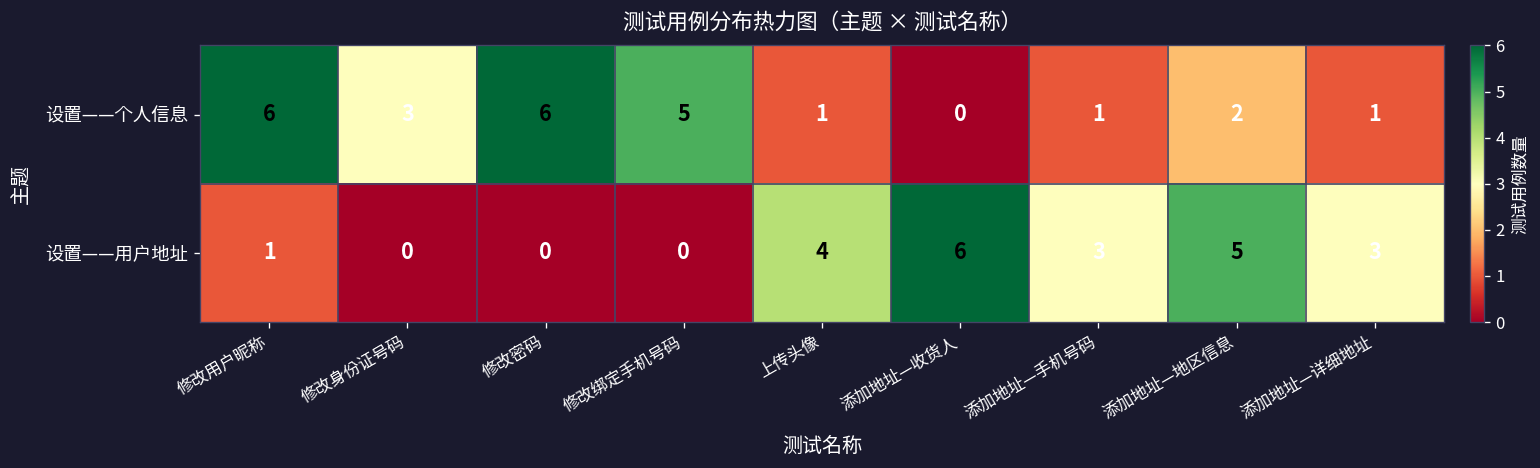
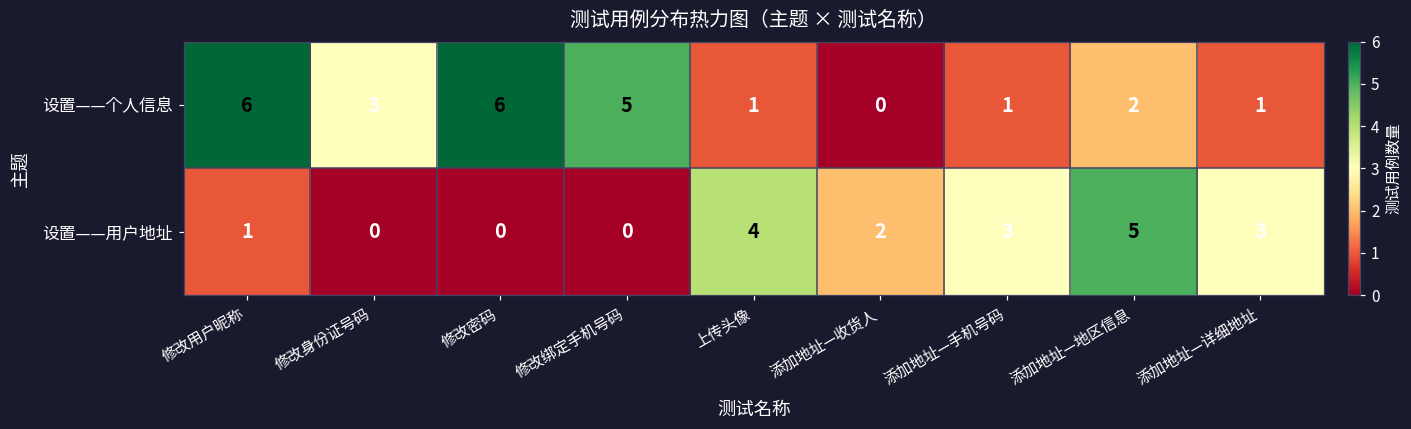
设置——用户地址, 添加地址—收货人: 6 -> 2
